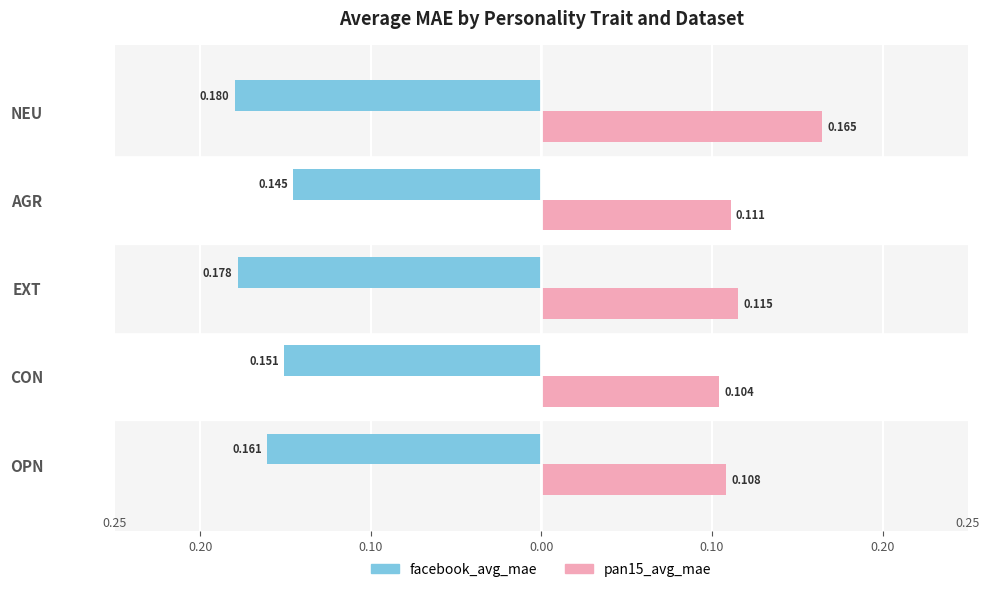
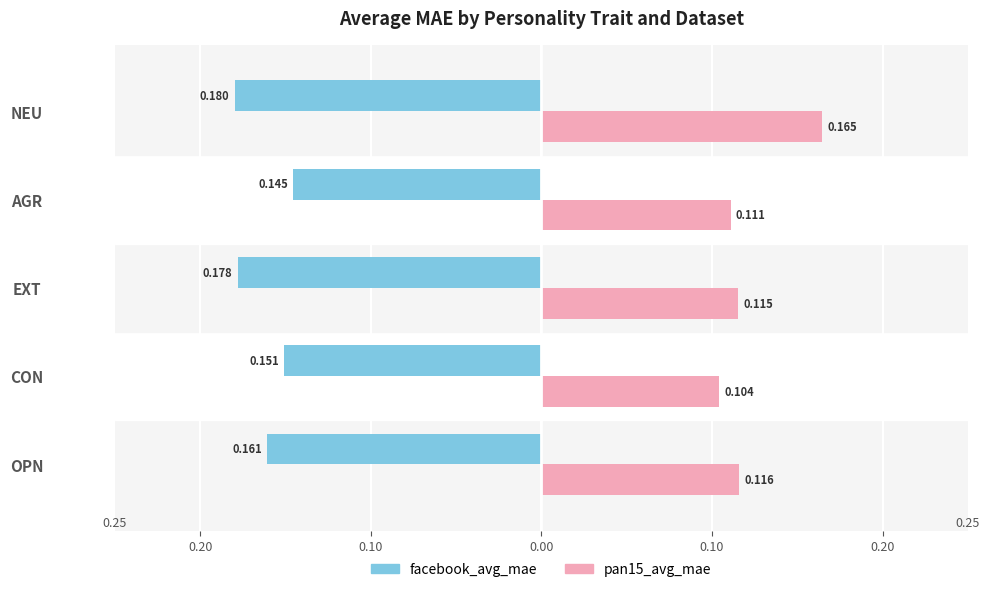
pan15_avg_mae, OPN: 0.108 -> 0.116
